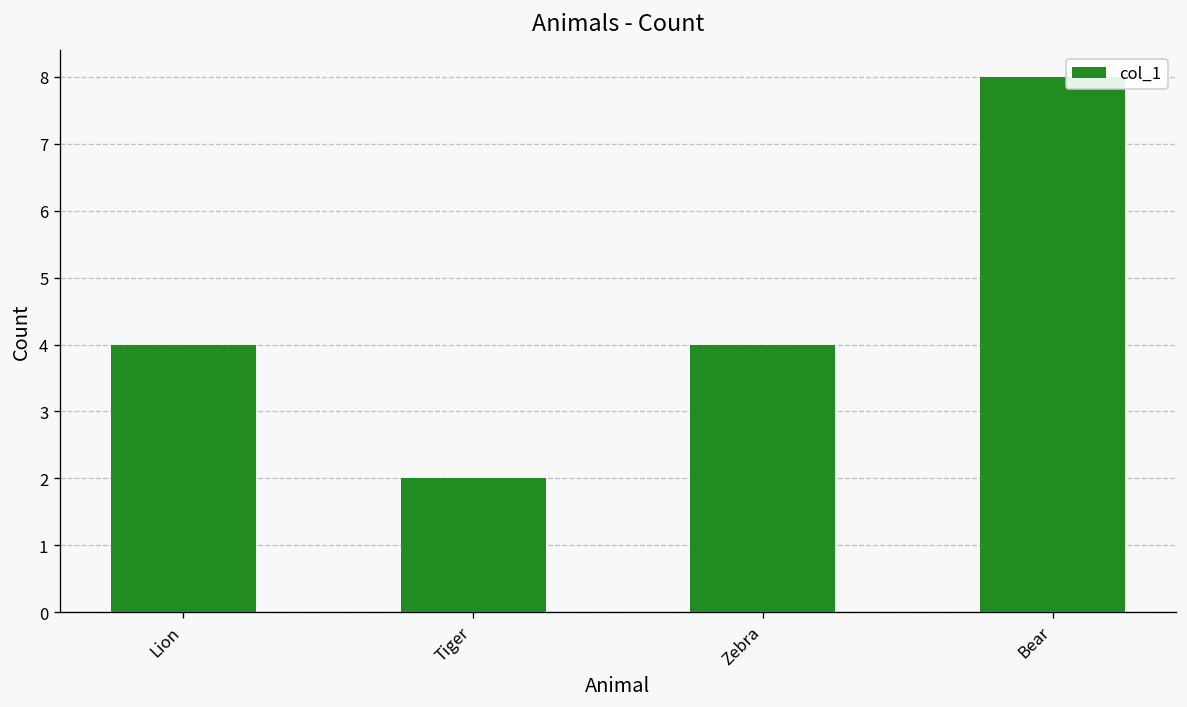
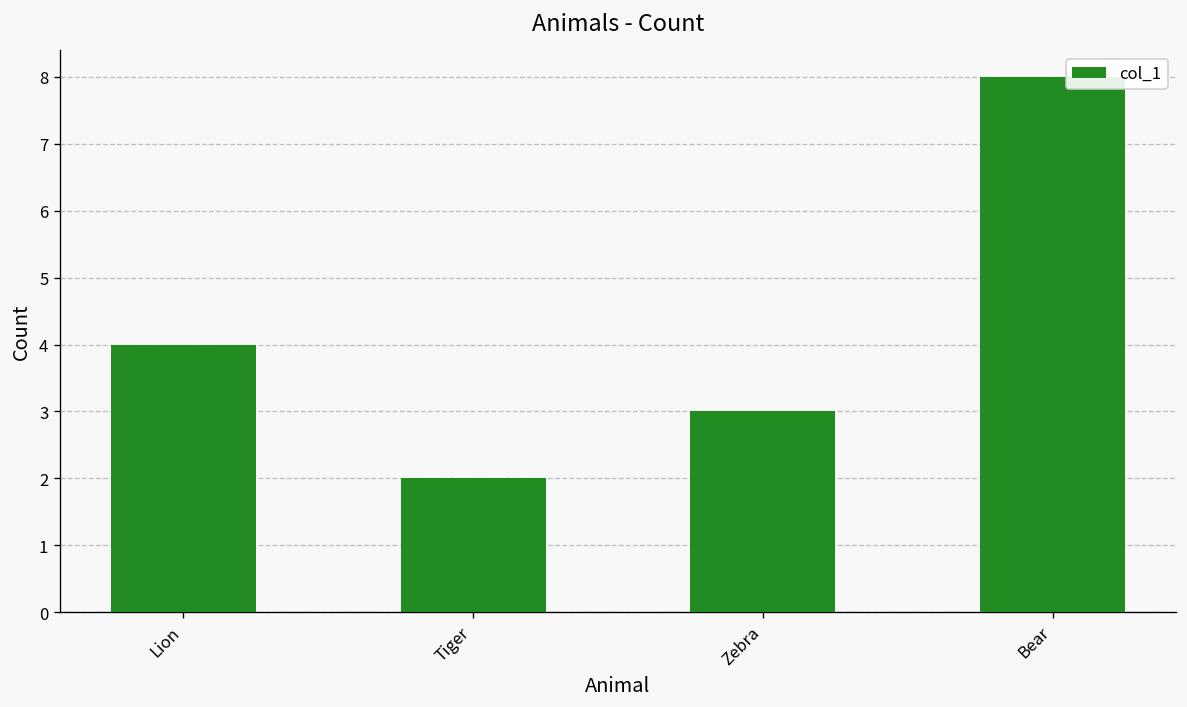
Zebra: 4 -> 3
